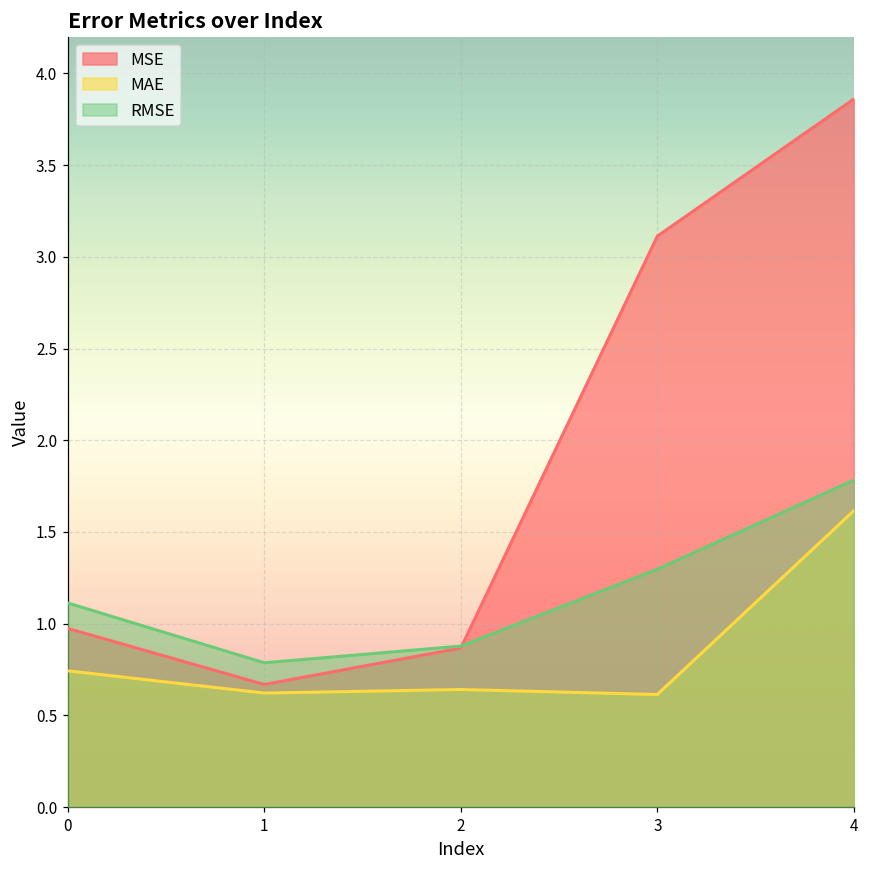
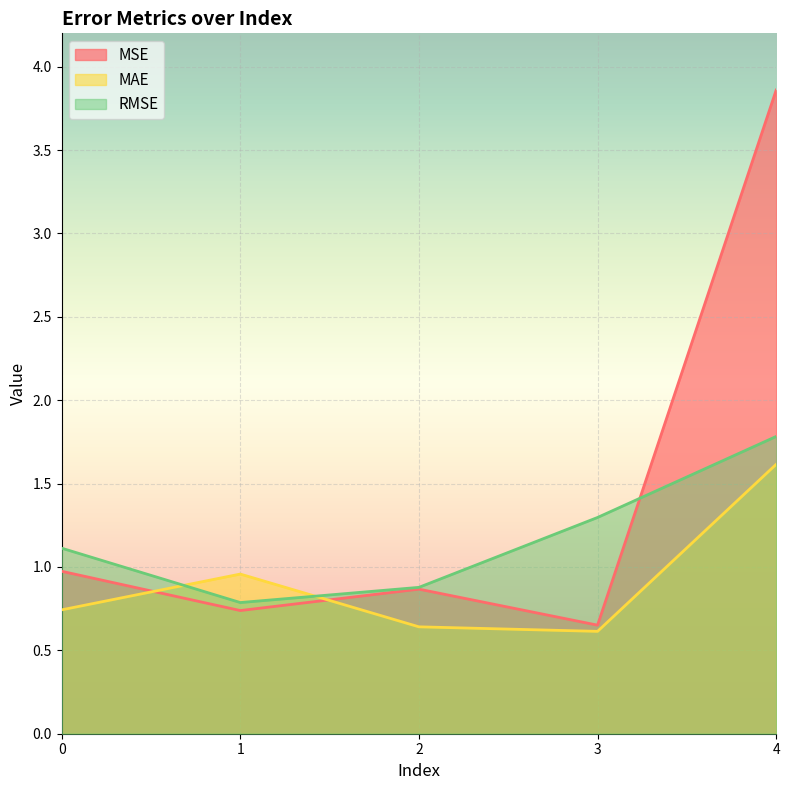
MSE, 1: 0.67 -> 0.74
MAE, 1: 0.62 -> 0.96
MSE, 3: 3.11 -> 0.65
